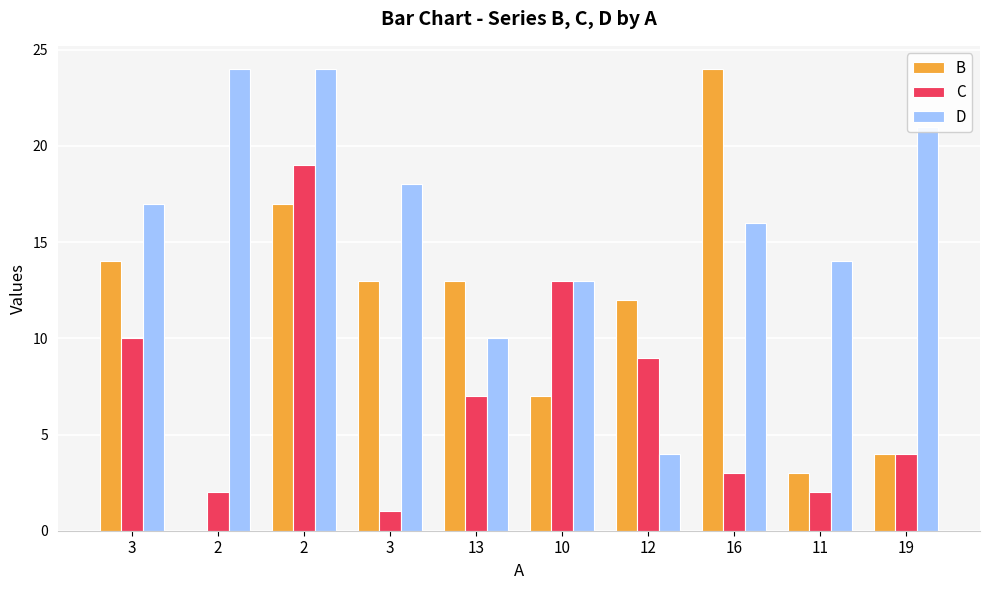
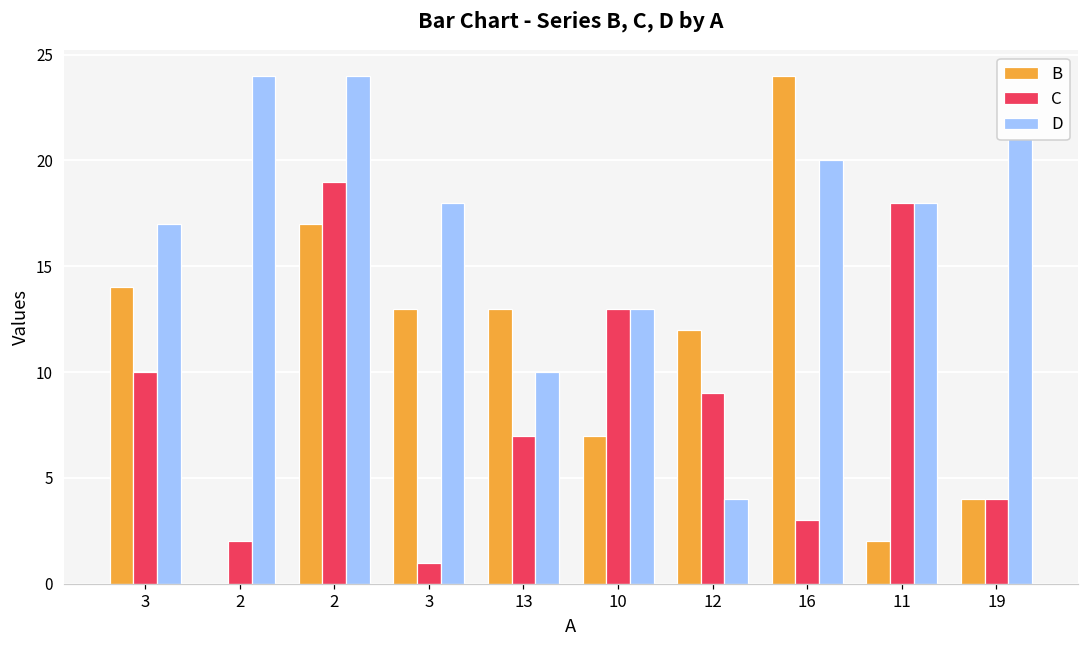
D, 16: 16 -> 20
B, 11: 3 -> 2
C, 11: 2 -> 18
D, 11: 14 -> 18
